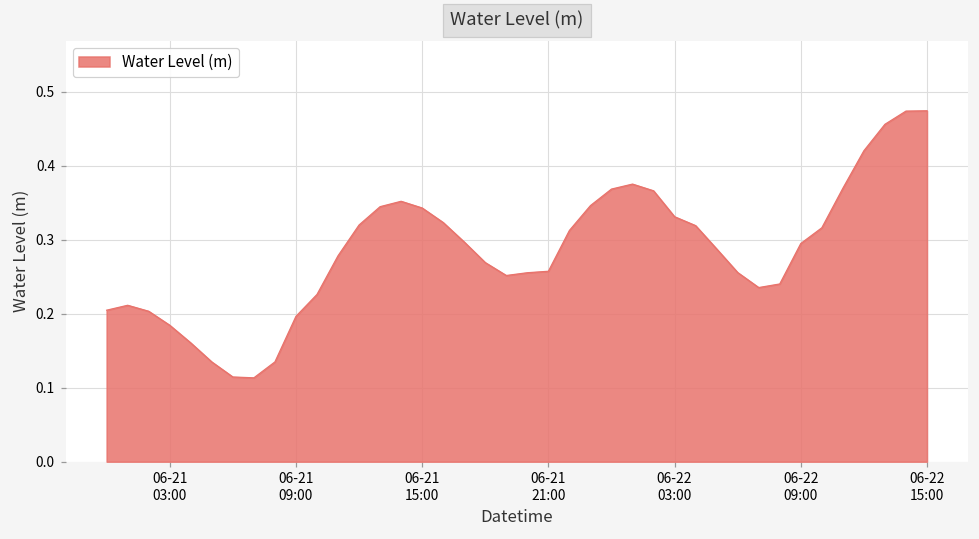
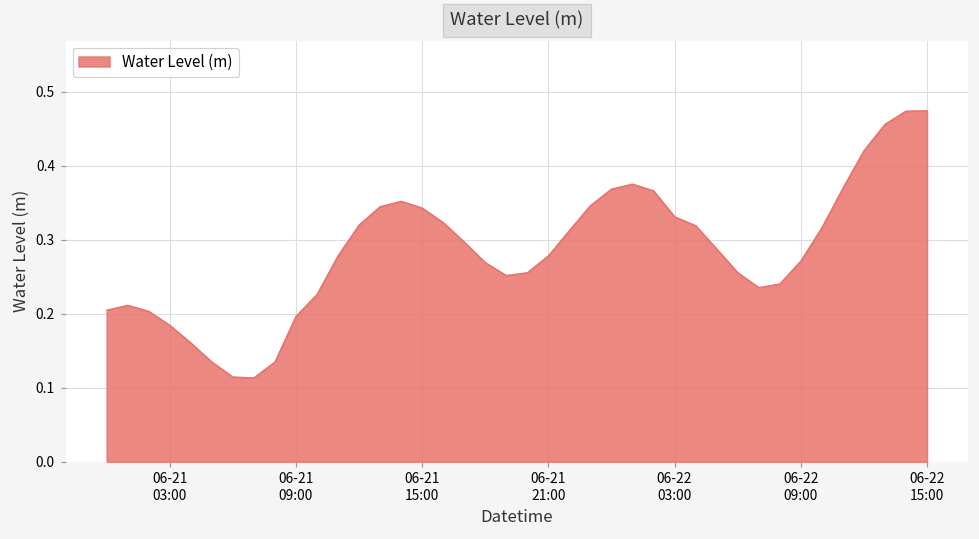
06-21 21:00: 0.26 -> 0.28
06-22 09:00: 0.29 -> 0.27
